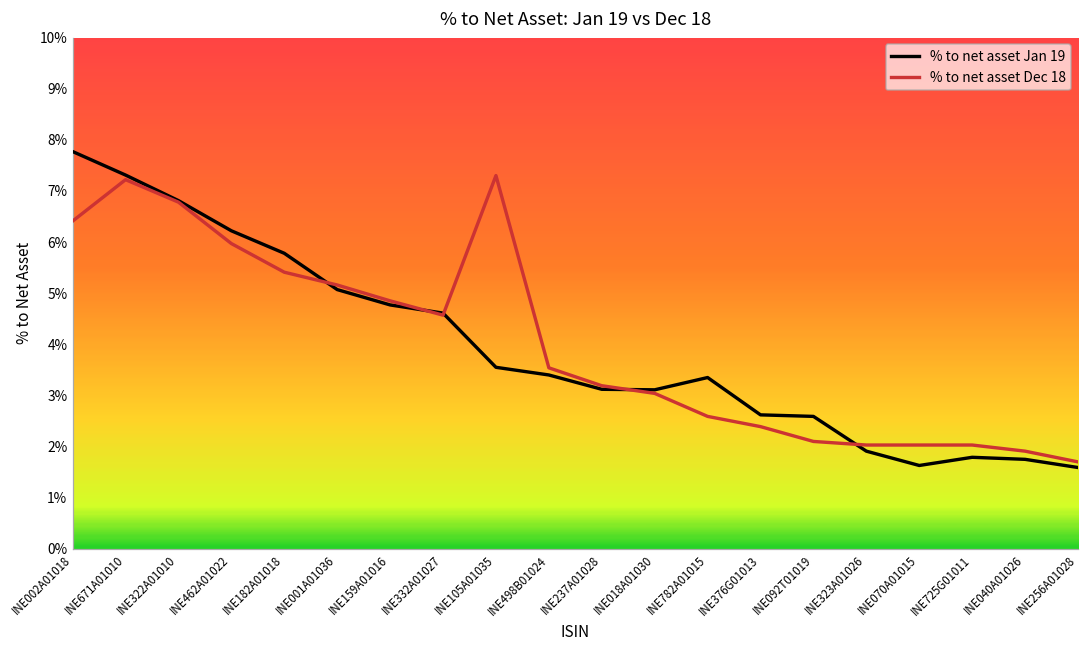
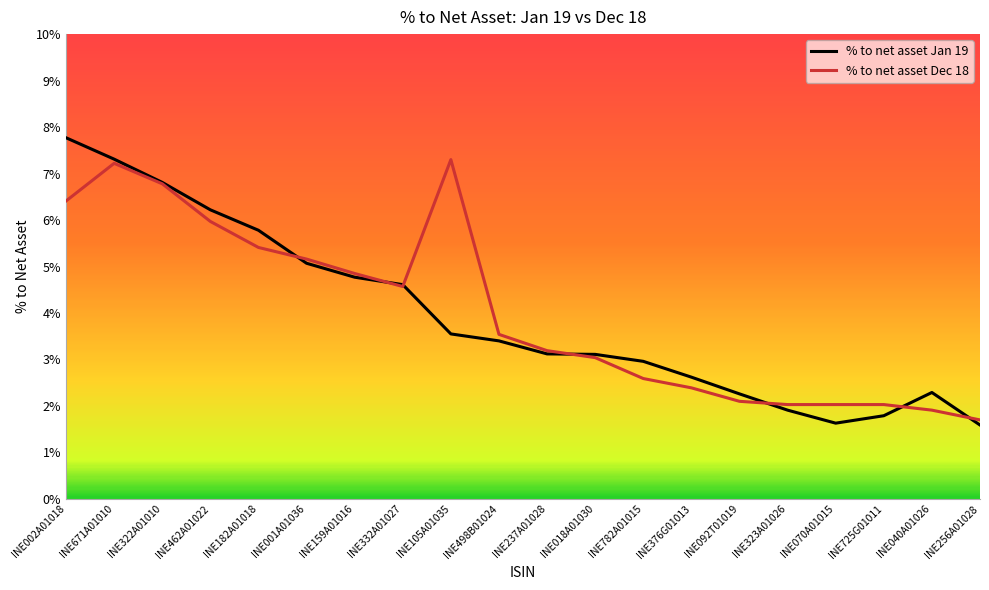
% to net asset Jan 19, INE782A01015: 3.4% -> 3.0%
% to net asset Jan 19, INE092T01019: 2.6% -> 2.3%
% to net asset Jan 19, INE040A01026: 1.8% -> 2.3%
